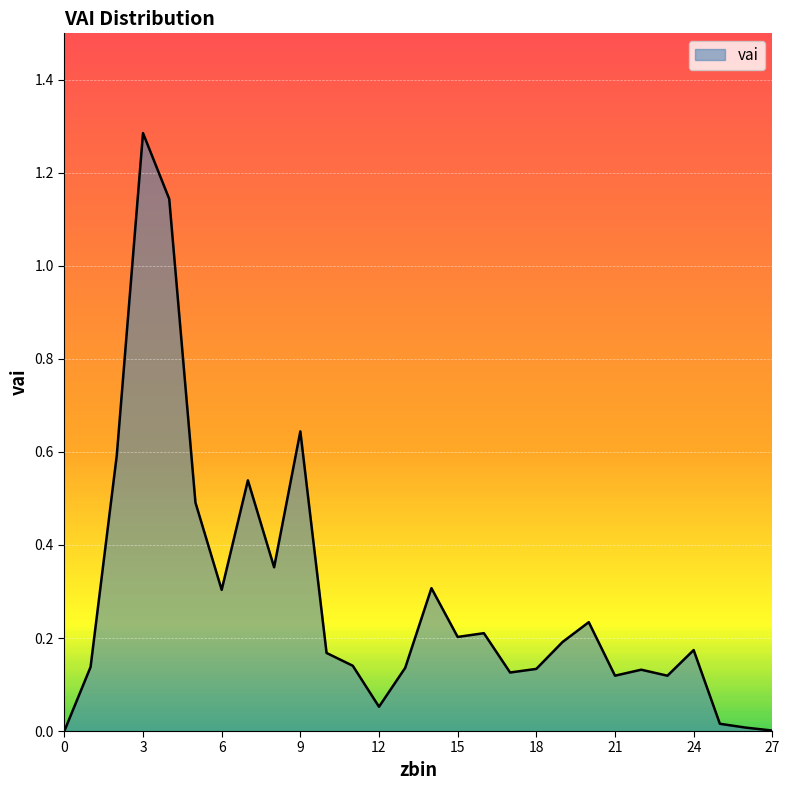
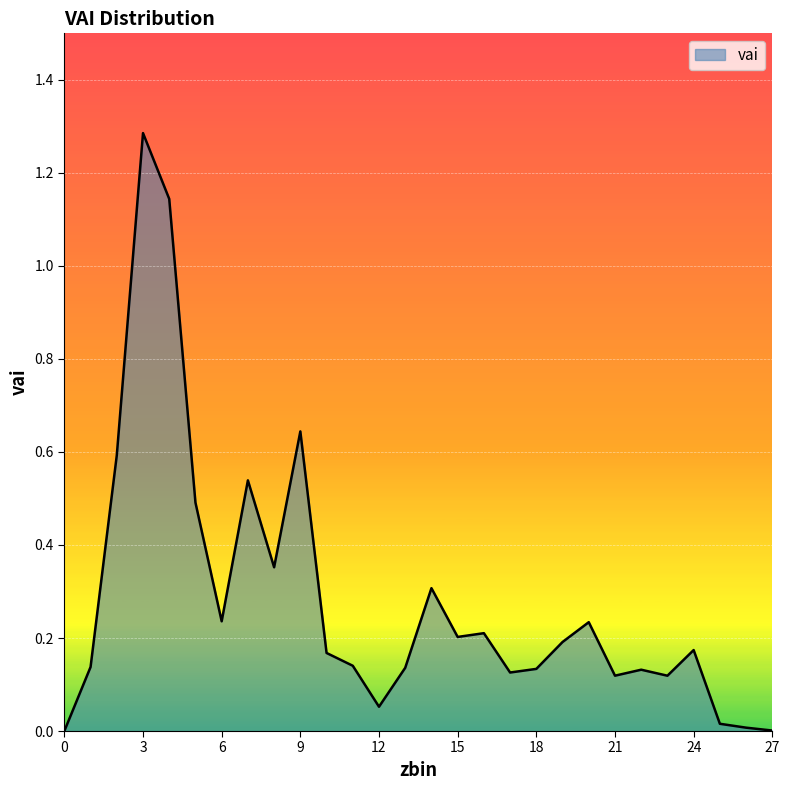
6: 0.30 -> 0.24
